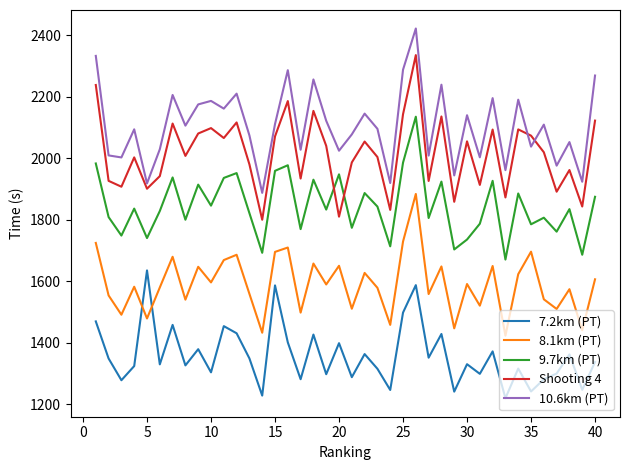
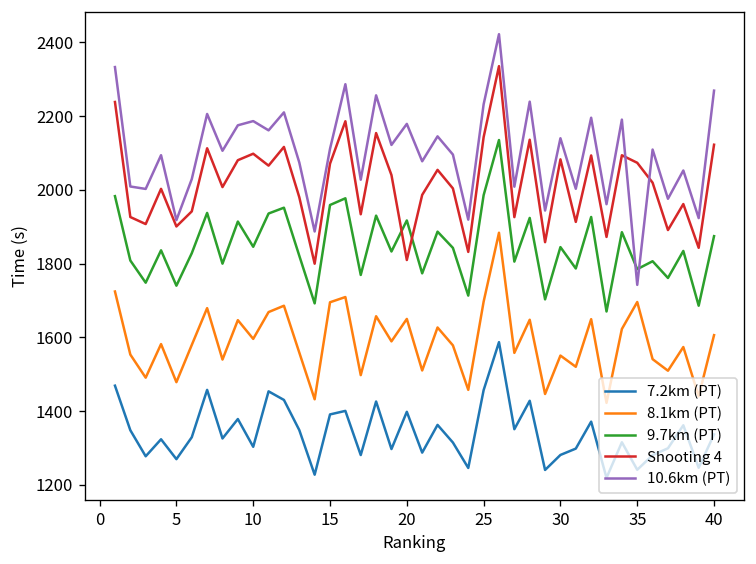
7.2km (PT), 5: 1640 -> 1270
7.2km (PT), 15: 1590 -> 1390
9.7km (PT), 20: 1950 -> 1920
10.6km (PT), 20: 2020 -> 2180
7.2km (PT), 25: 1500 -> 1460
8.1km (PT), 25: 1730 -> 1700
10.6km (PT), 25: 2290 -> 2230
7.2km (PT), 30: 1330 -> 1280
8.1km (PT), 30: 1590 -> 1550
9.7km (PT), 30: 1740 -> 1850
Shooting 4, 30: 2060 -> 2080
10.6km (PT), 35: 2040 -> 1740
